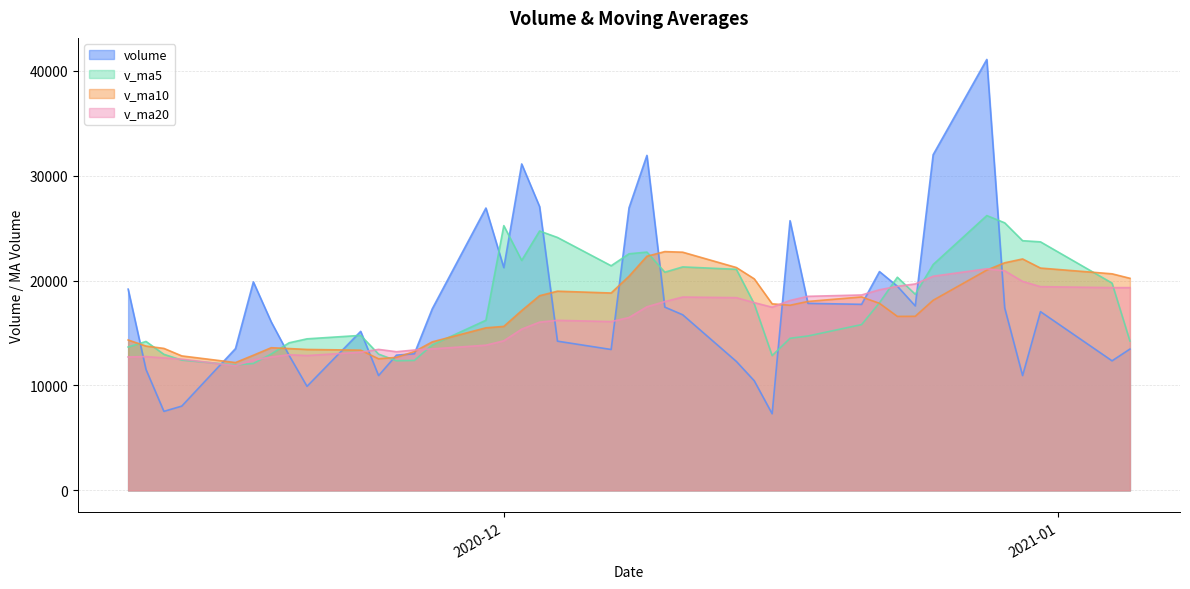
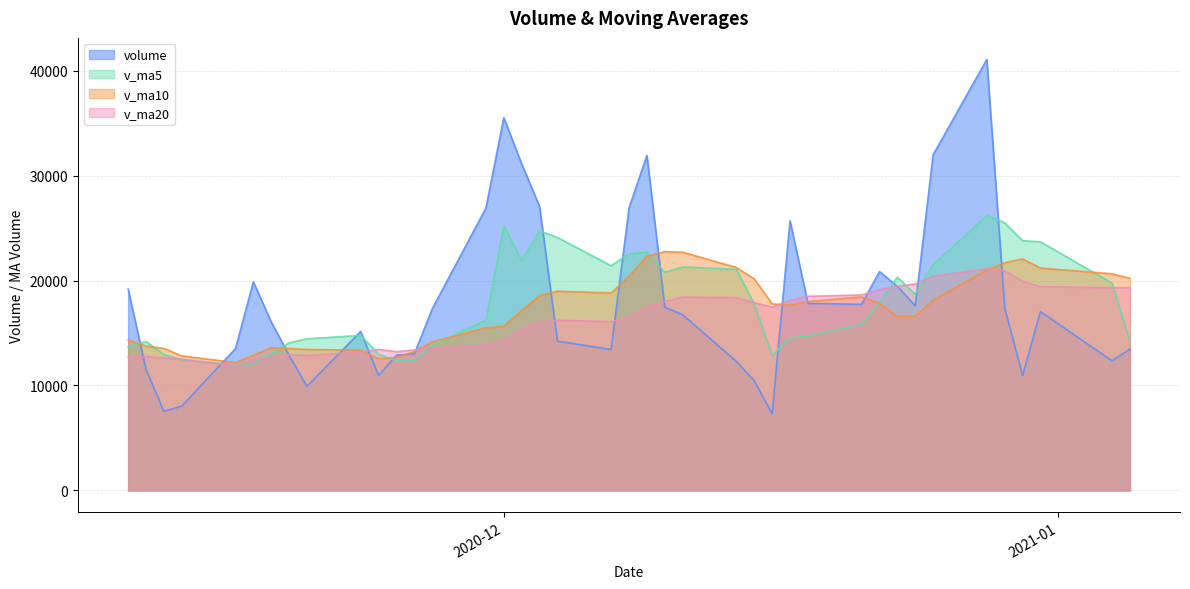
volume, 2020-12: 21200 -> 35500
